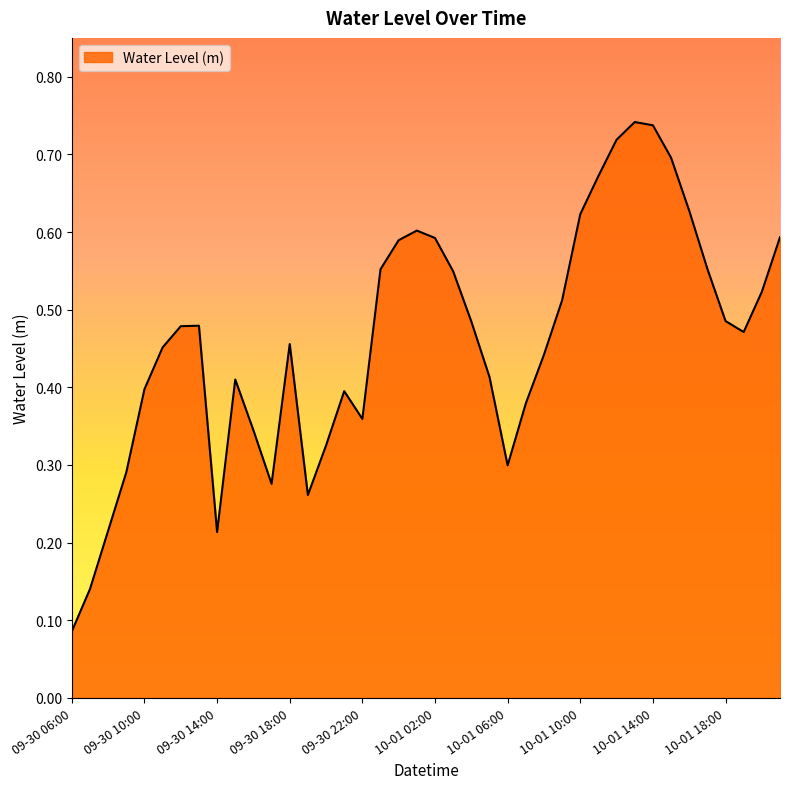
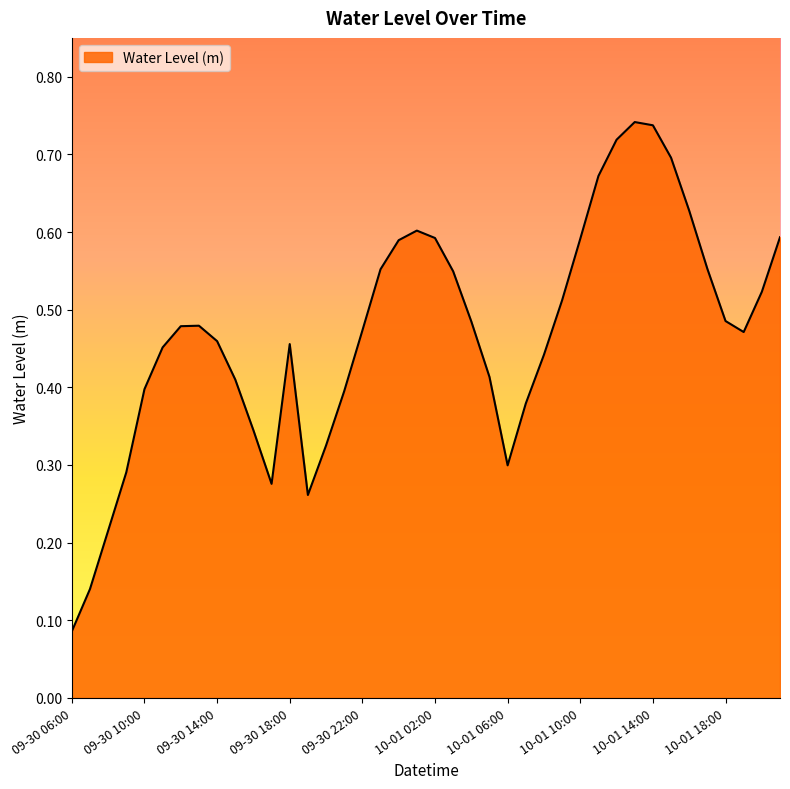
09-30 14:00: 0.21 -> 0.46
09-30 22:00: 0.36 -> 0.47
10-01 10:00: 0.62 -> 0.59
